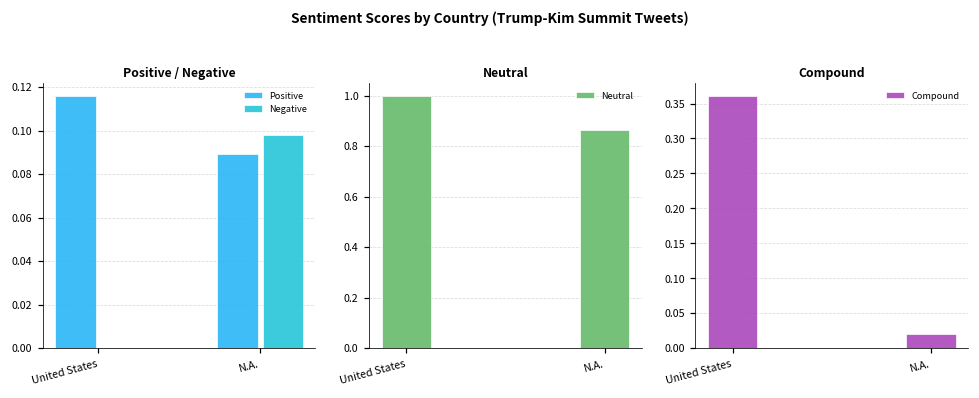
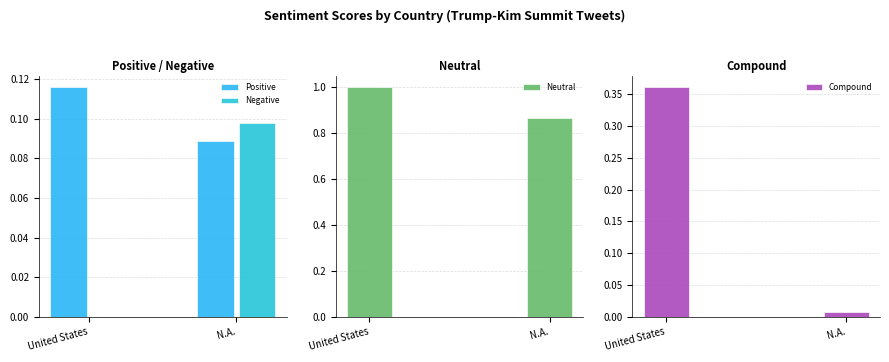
Compound, N.A.: 0.02 -> 0.01
